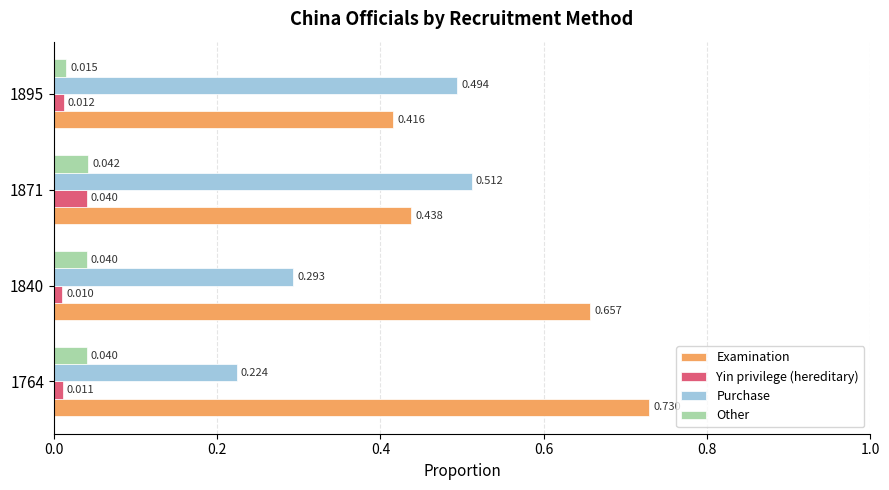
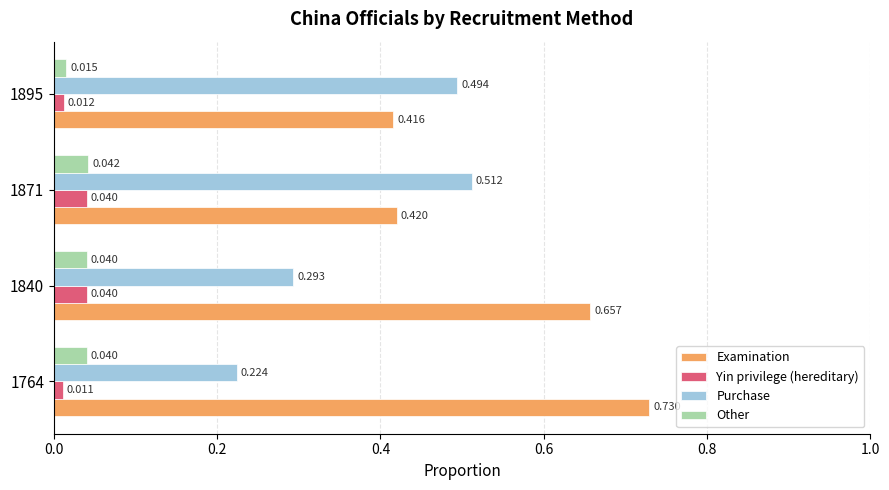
Examination, 1871: 0.438 -> 0.420
Yin privilege (hereditary), 1840: 0.010 -> 0.040
